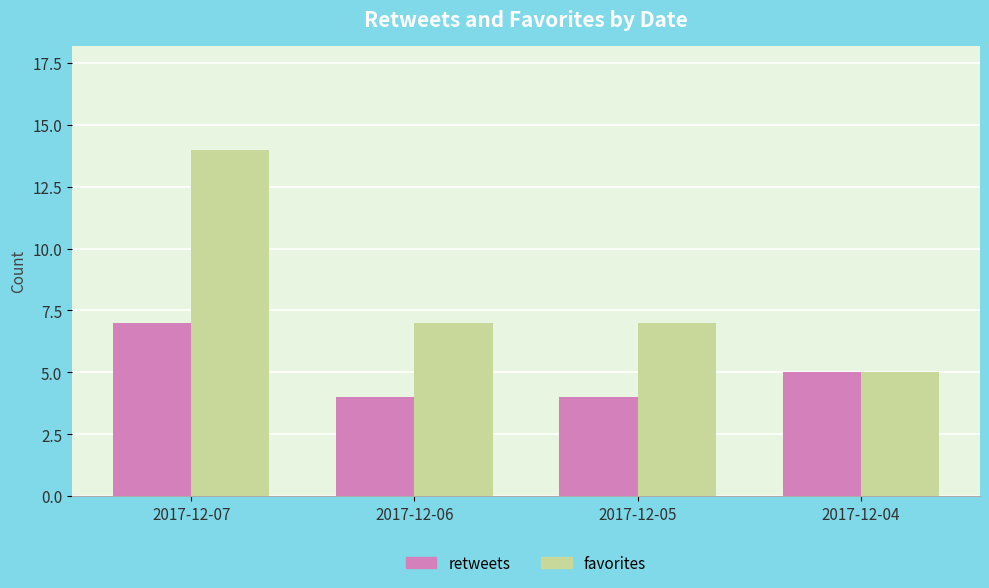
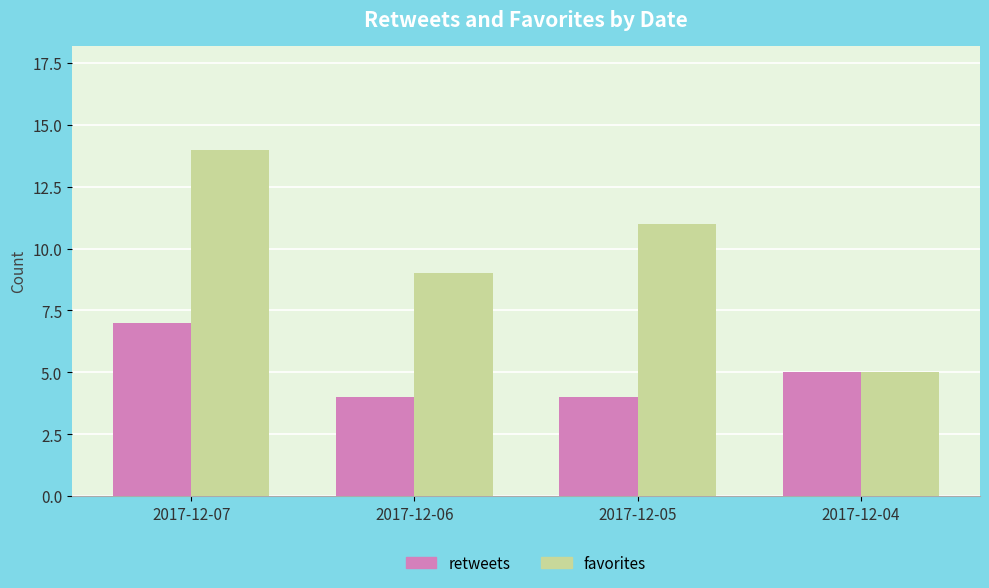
favorites, 2017-12-06: 7 -> 9
favorites, 2017-12-05: 7 -> 11
